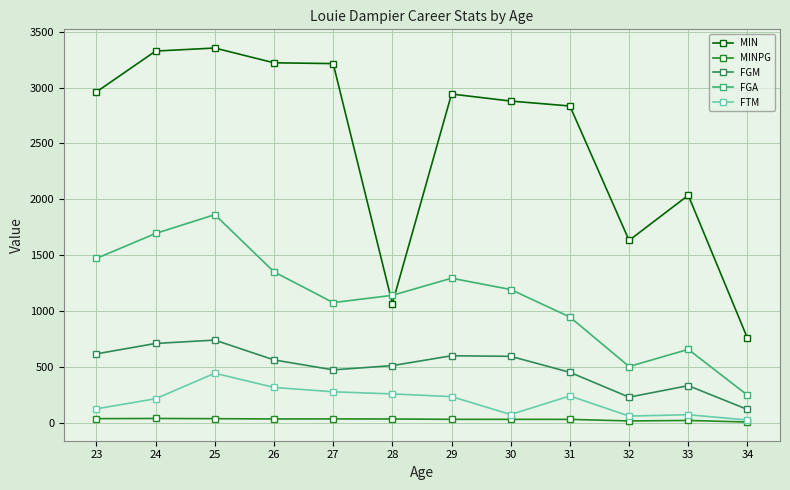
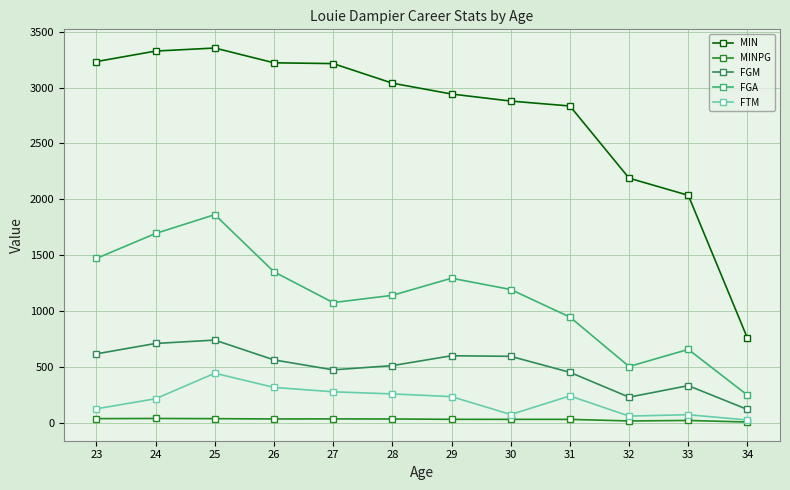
MIN, 23: 2960 -> 3230
MIN, 28: 1070 -> 3040
MIN, 32: 1630 -> 2190
